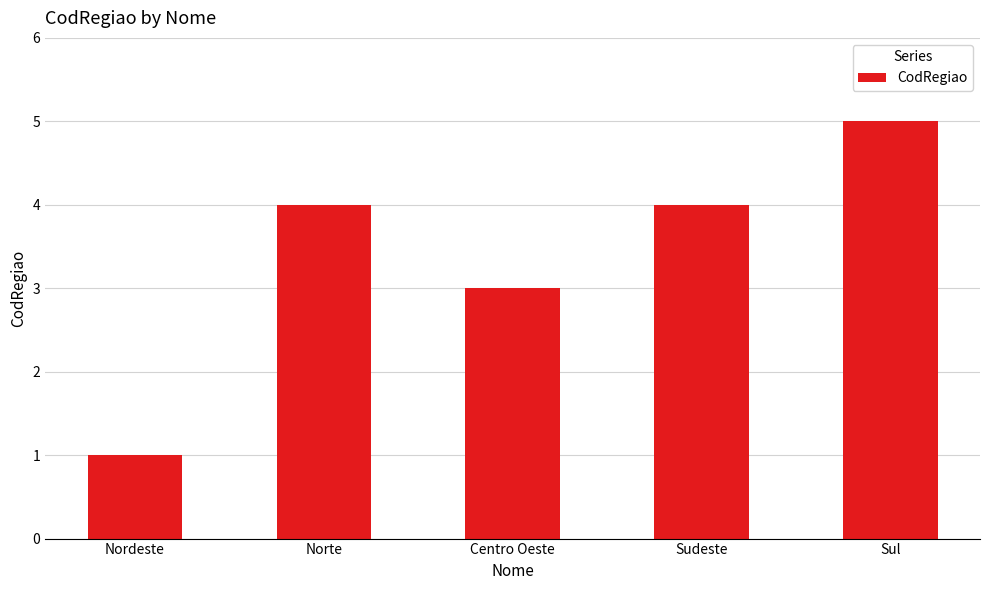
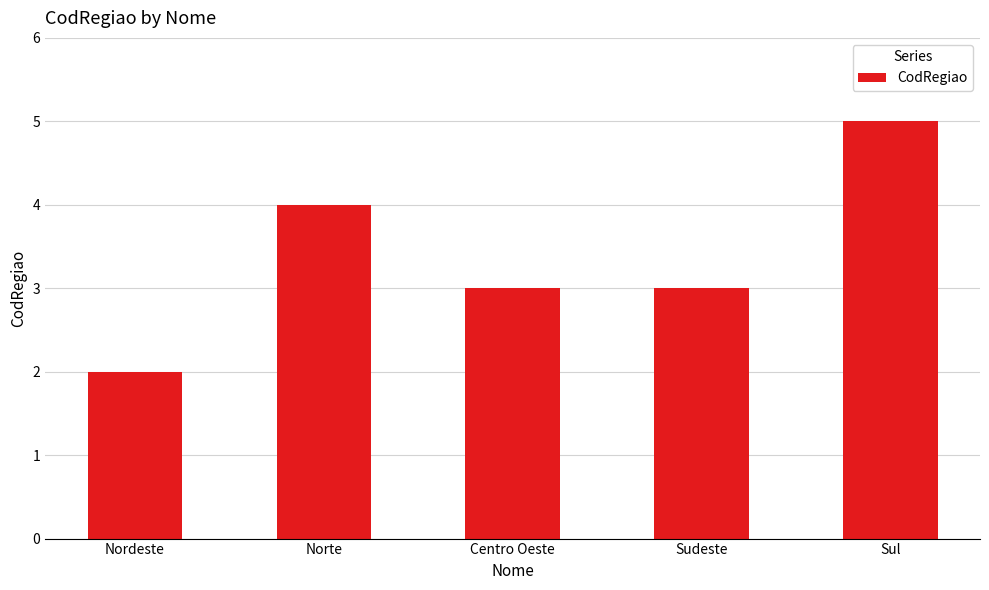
Nordeste: 1 -> 2
Sudeste: 4 -> 3
